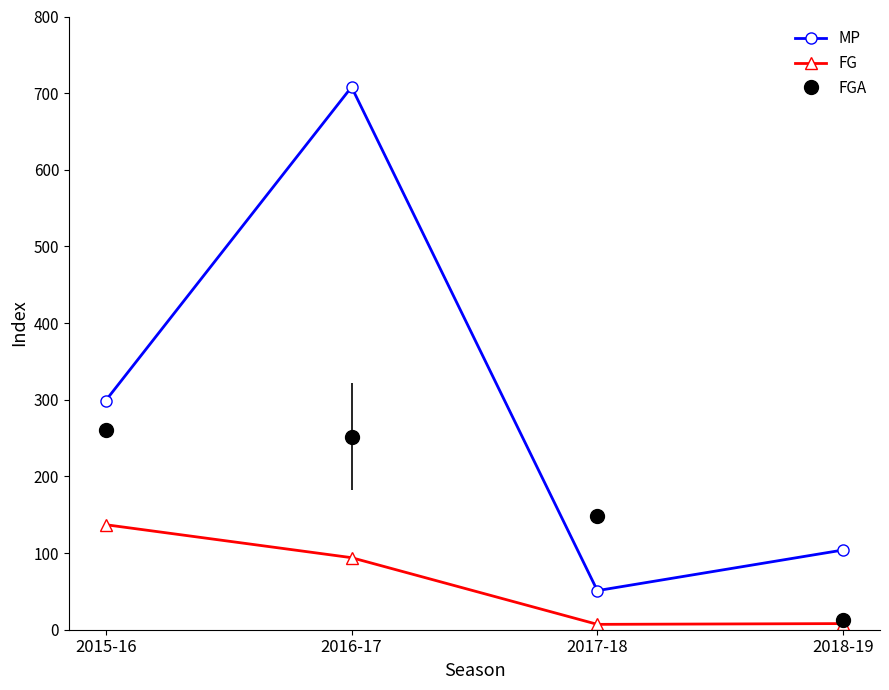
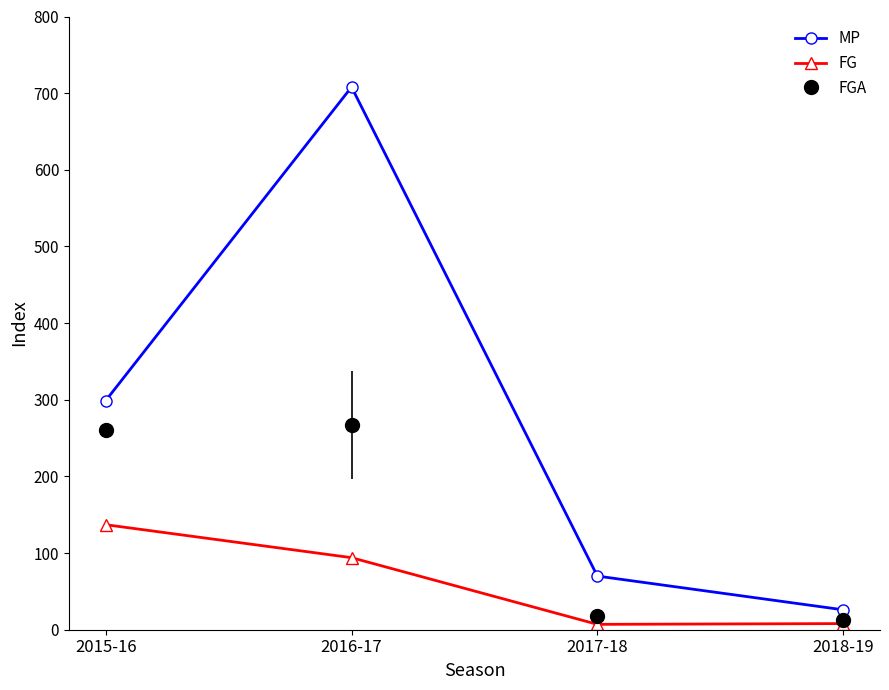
FGA, 2016-17: 250 -> 270
MP, 2017-18: 50 -> 70
FGA, 2017-18: 150 -> 20
MP, 2018-19: 100 -> 30
